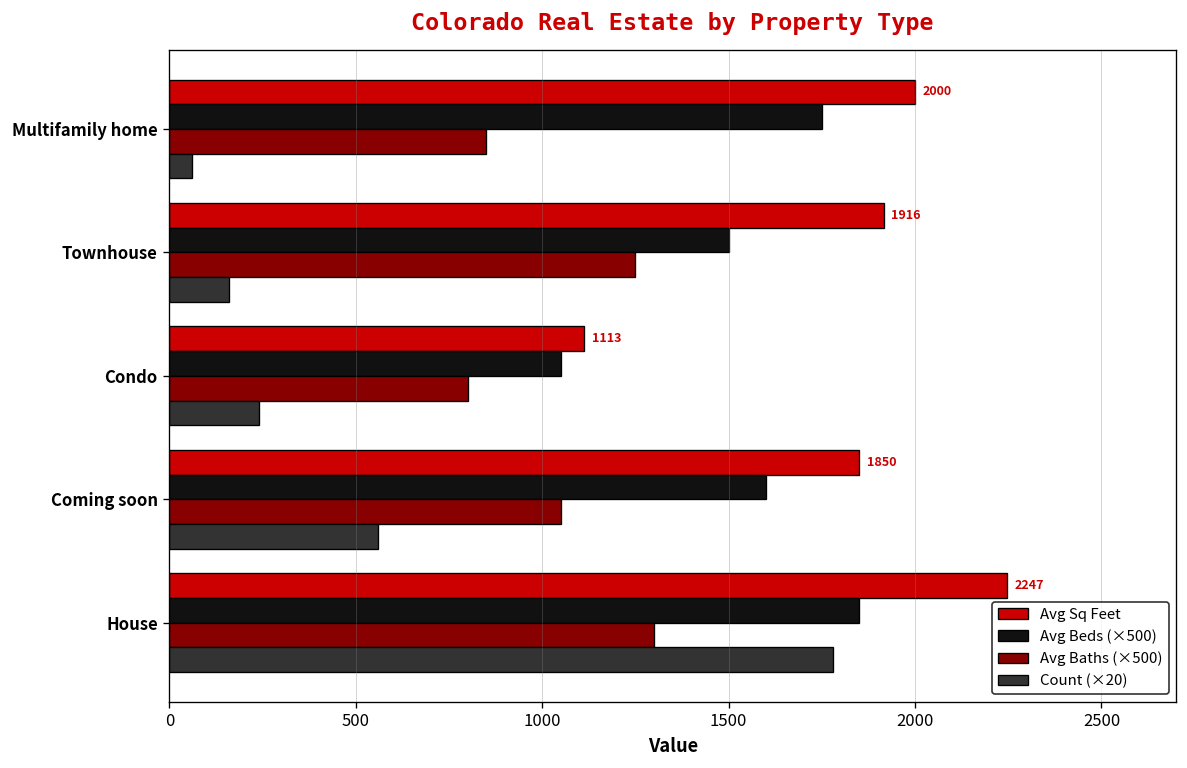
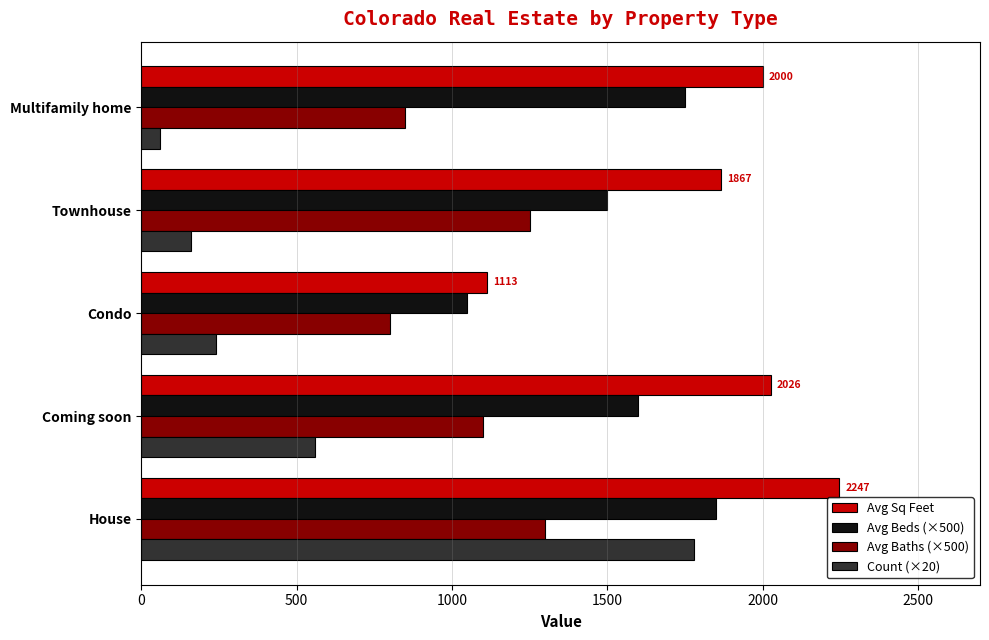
Avg Sq Feet, Townhouse: 1916 -> 1867
Avg Sq Feet, Coming soon: 1850 -> 2026
Avg Baths (×500), Coming soon: 1050 -> 1100
